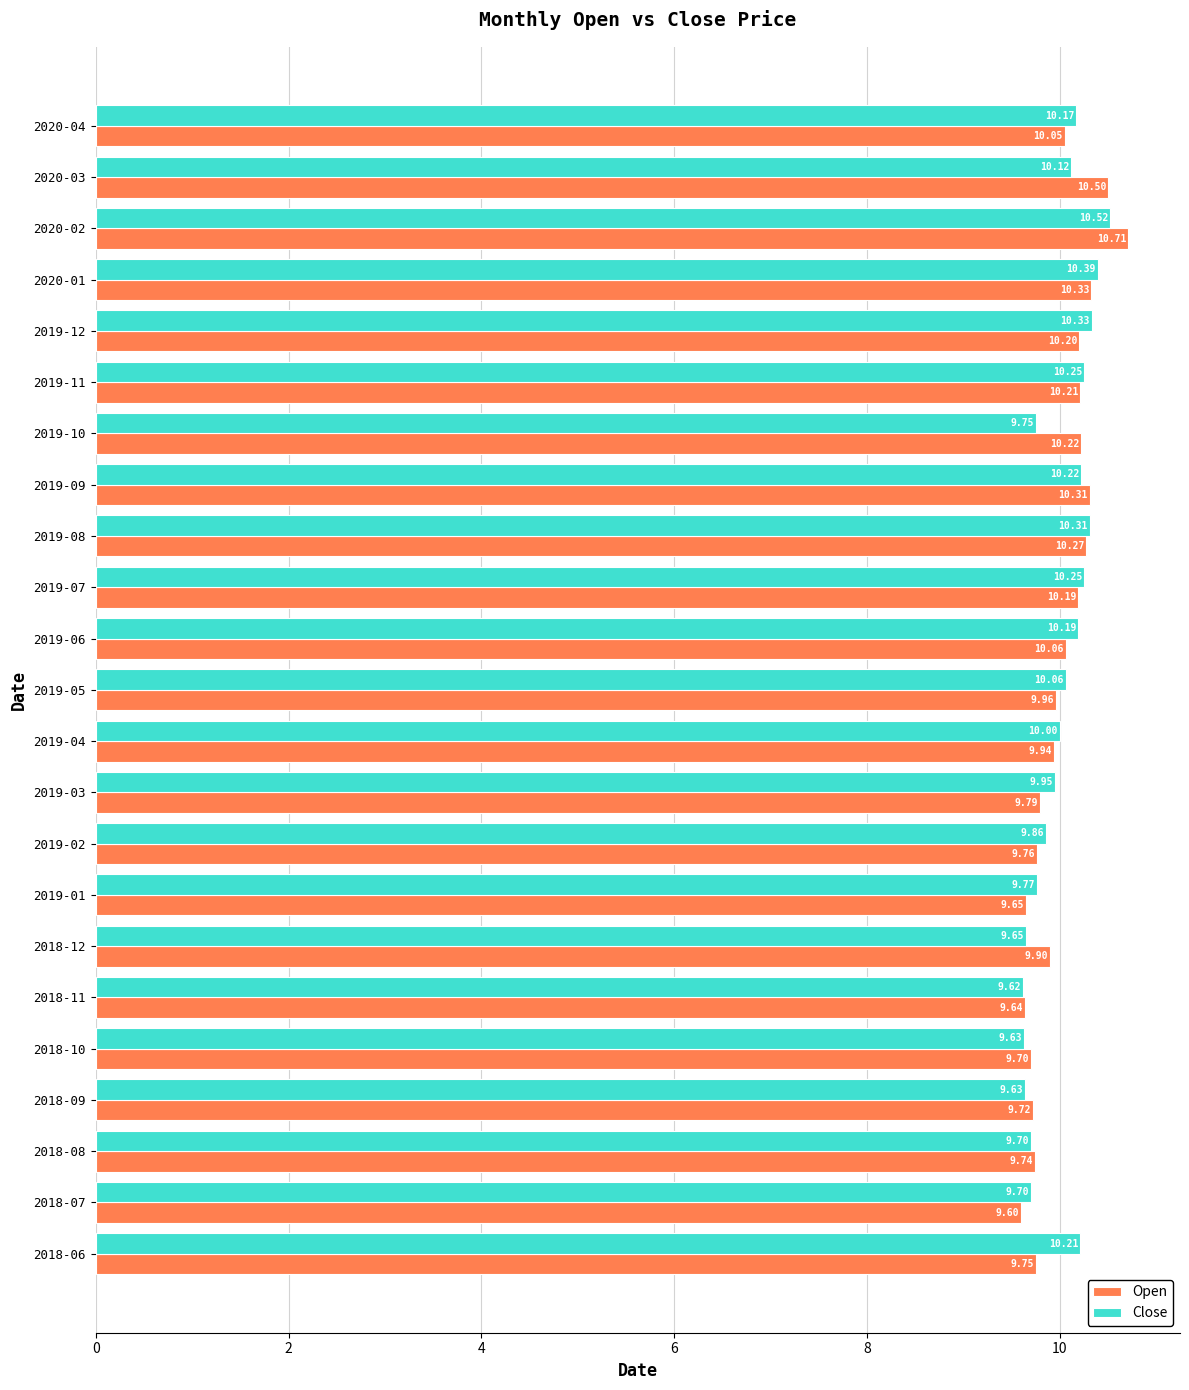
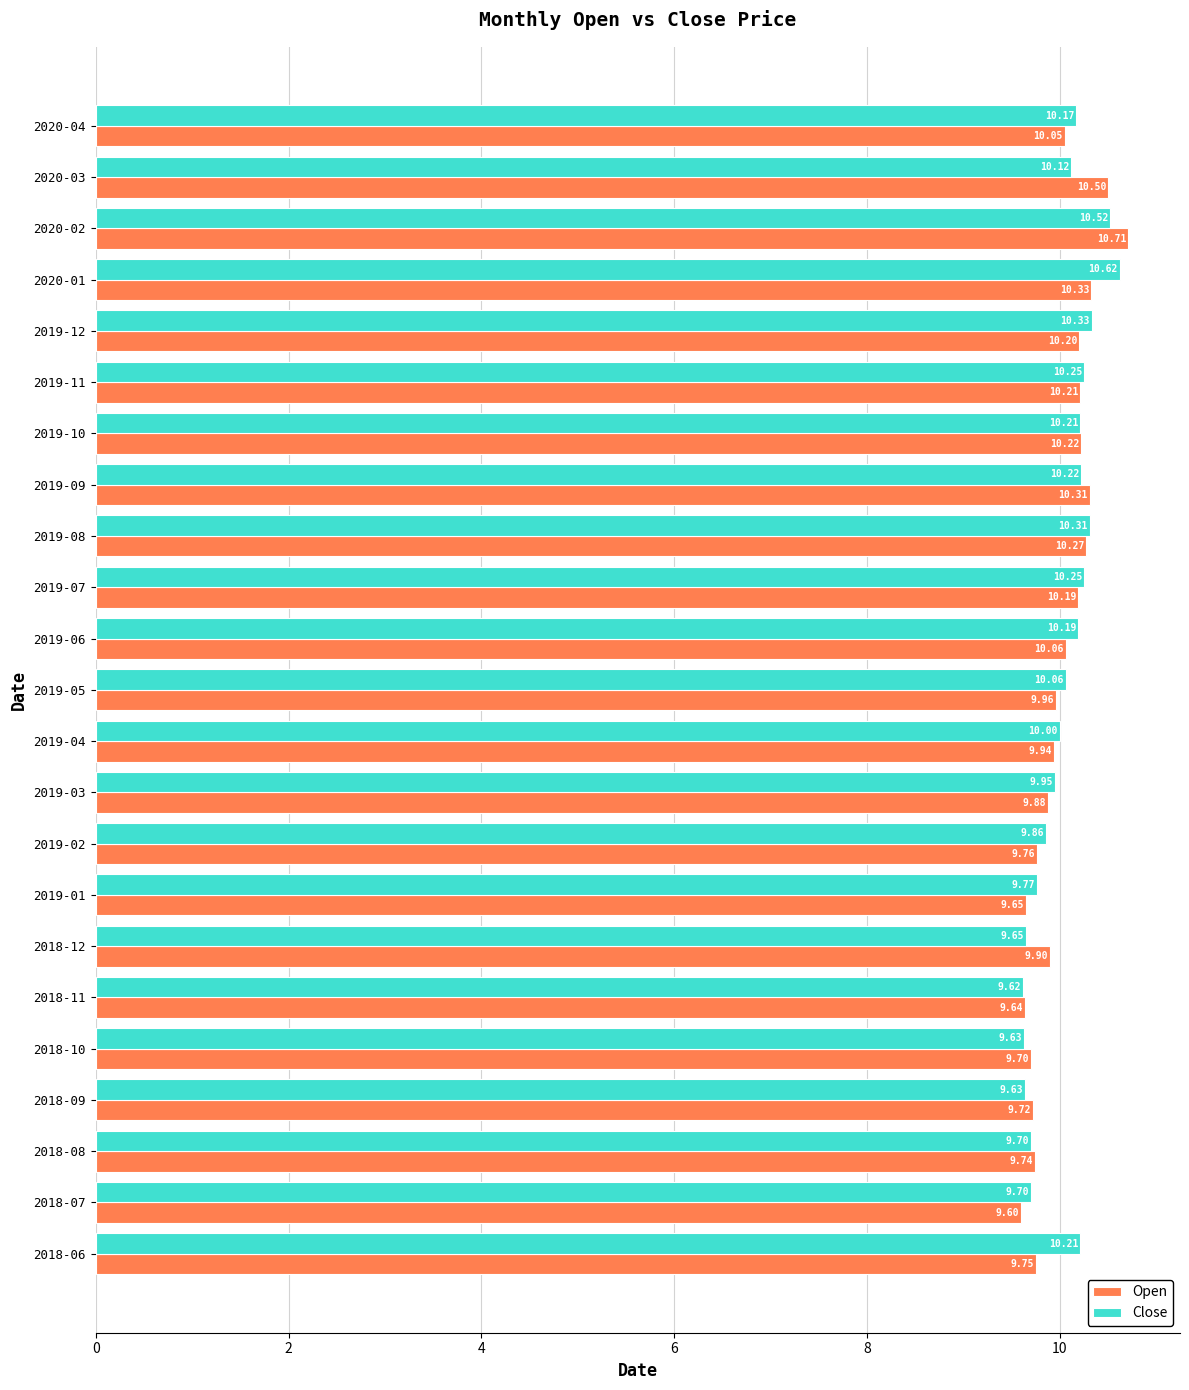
Close, 2020-01: 10.39 -> 10.62
Close, 2019-10: 9.75 -> 10.21
Open, 2019-03: 9.79 -> 9.88
